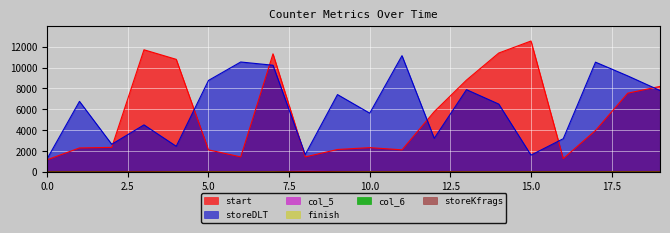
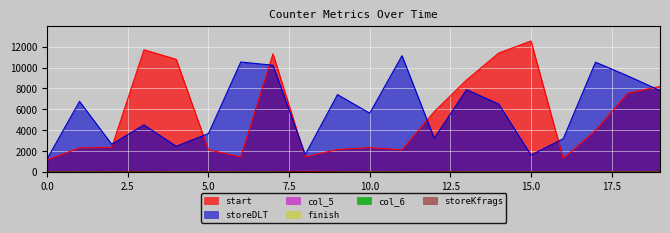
storeDLT, 5.0: 8800 -> 3700
